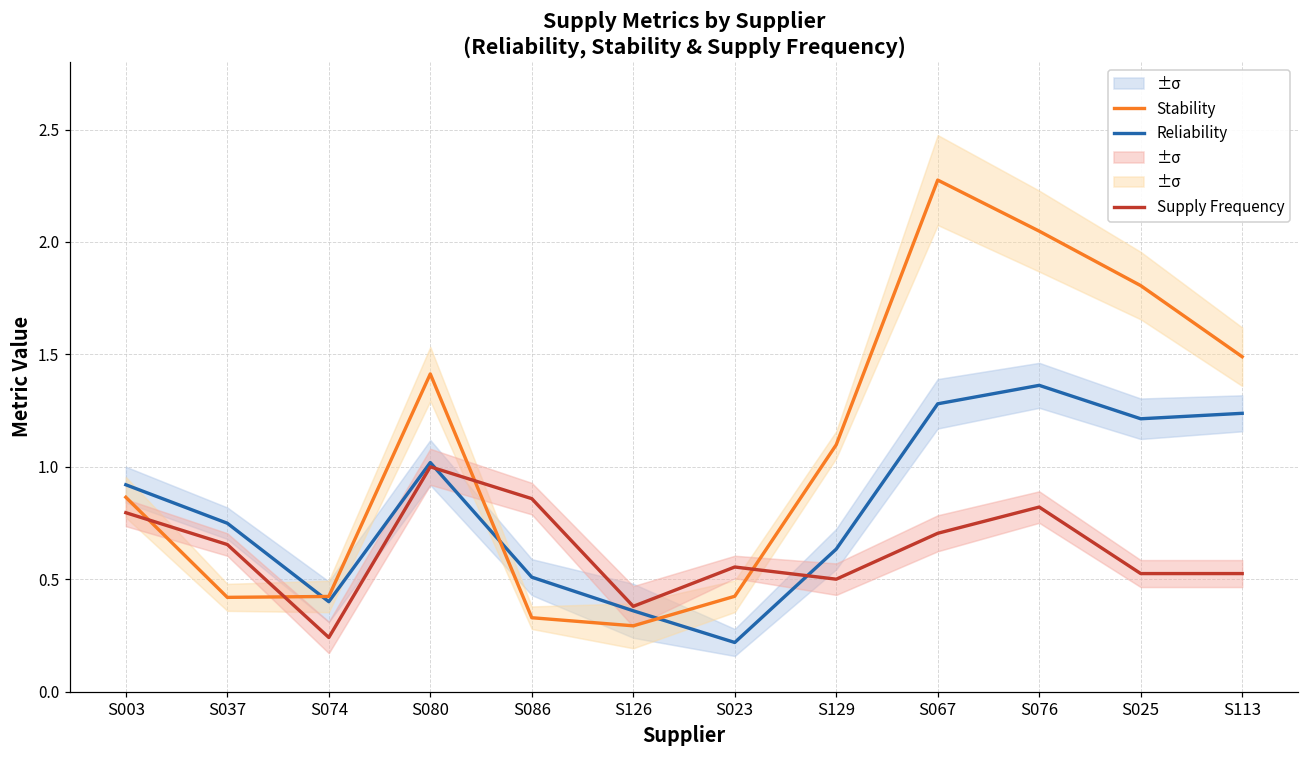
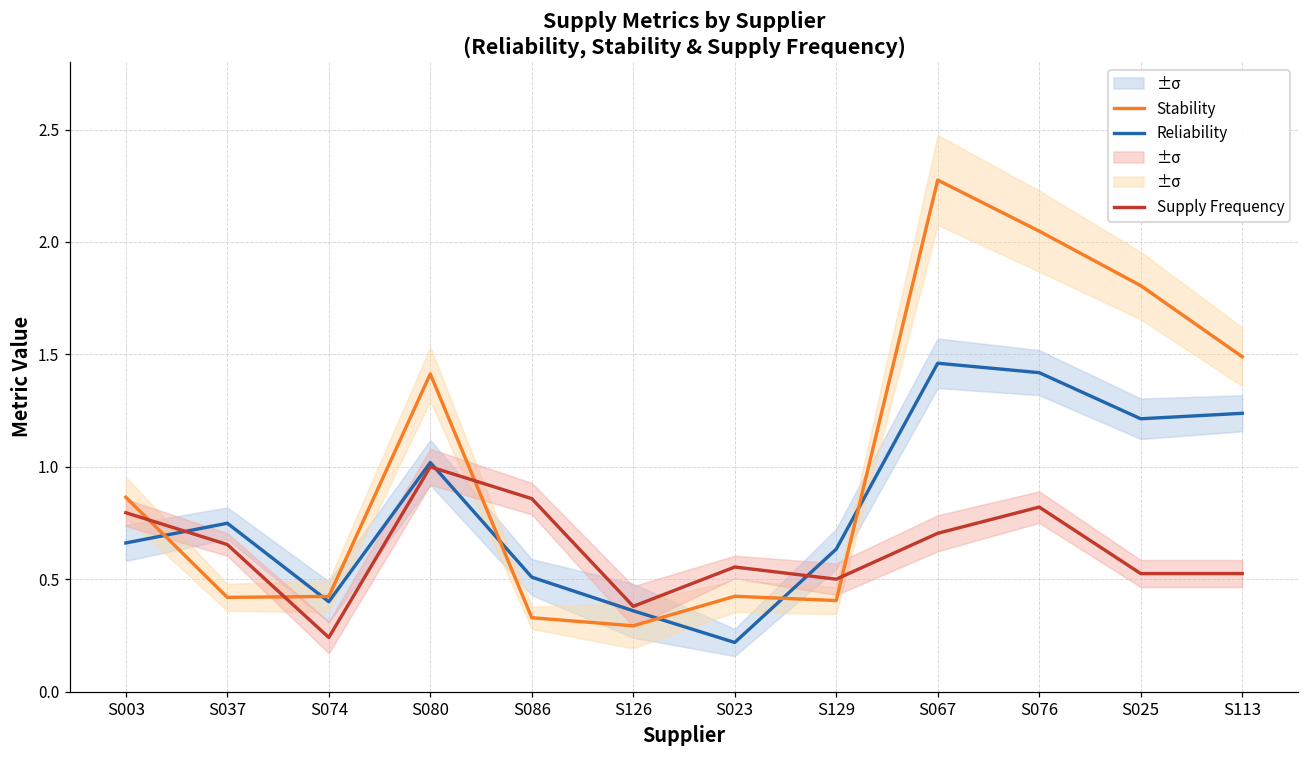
Reliability, S003: 0.92 -> 0.66
Stability, S129: 1.10 -> 0.41
Reliability, S067: 1.28 -> 1.46
Reliability, S076: 1.36 -> 1.42
